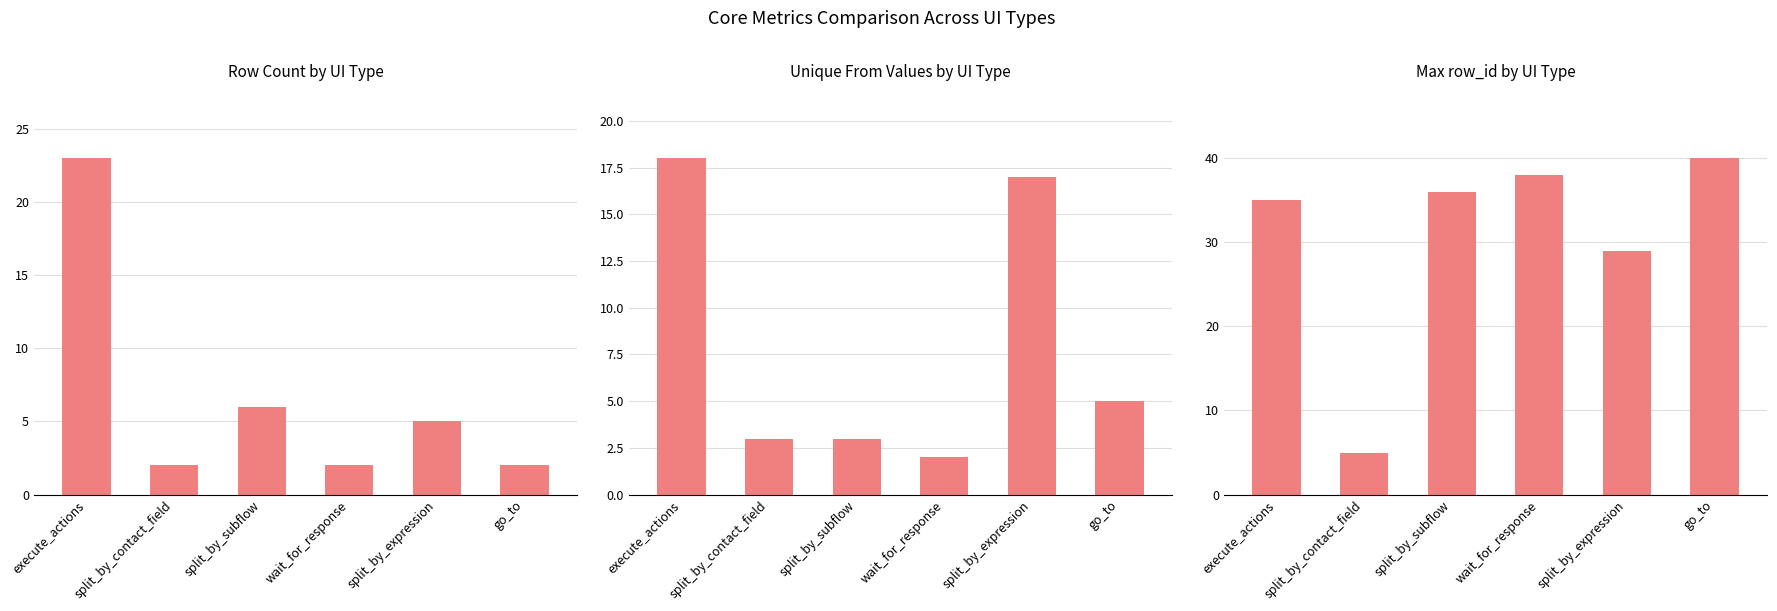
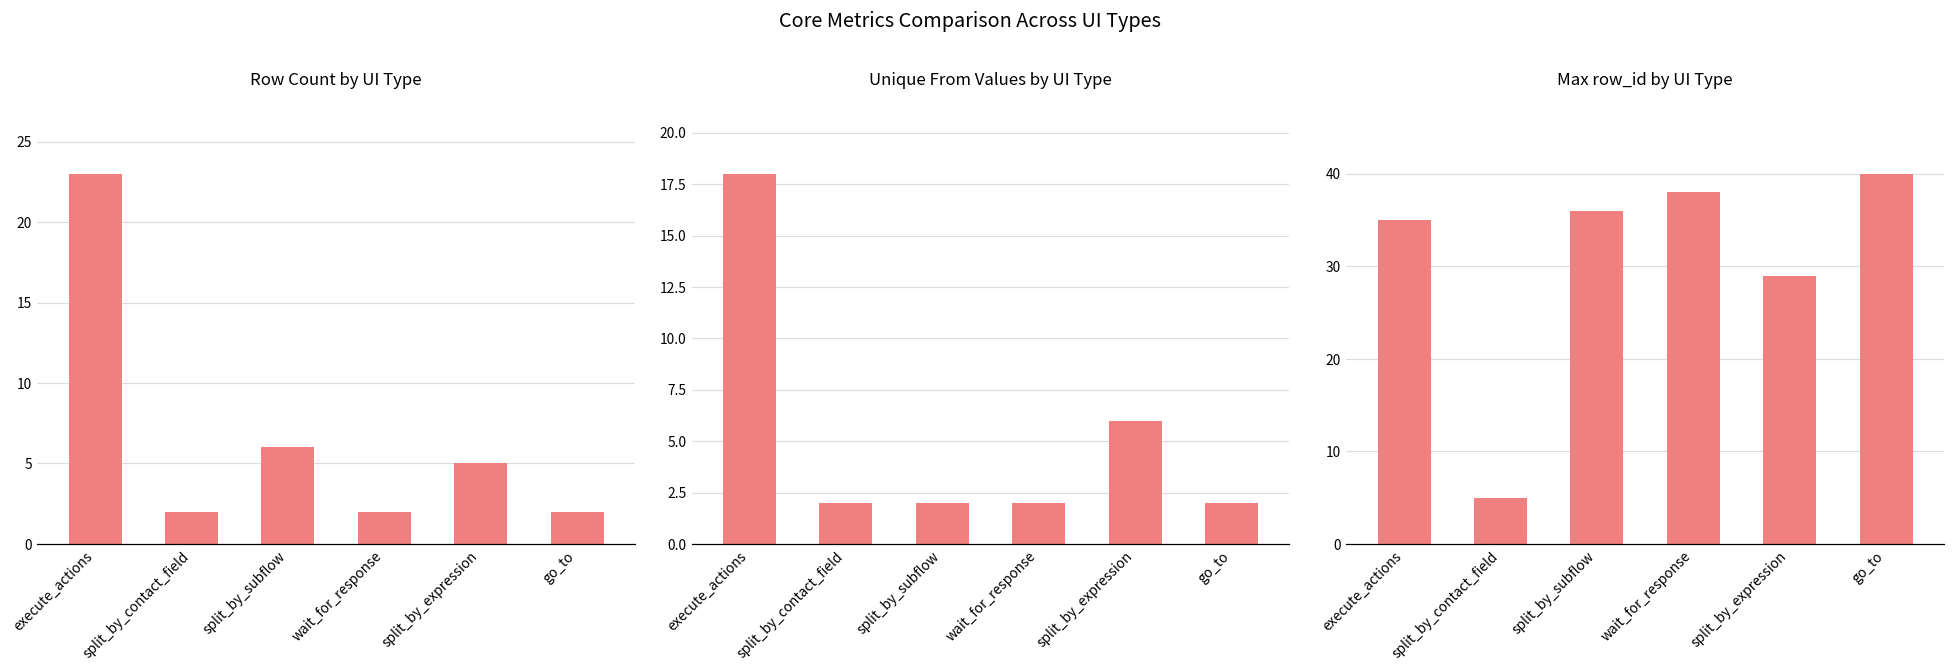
Unique From Values by UI Type, split_by_contact_field: 3 -> 2
Unique From Values by UI Type, split_by_subflow: 3 -> 2
Unique From Values by UI Type, split_by_expression: 17 -> 6
Unique From Values by UI Type, go_to: 5 -> 2
